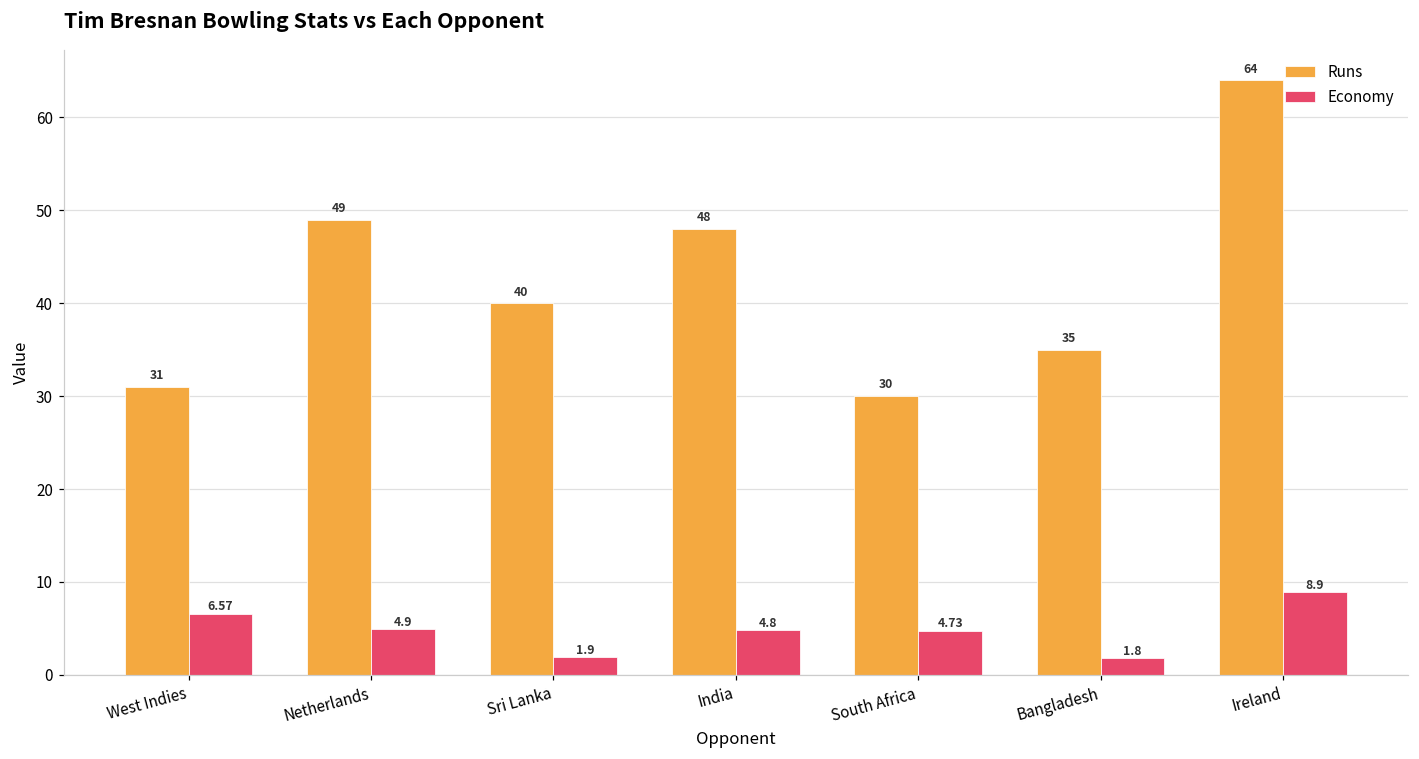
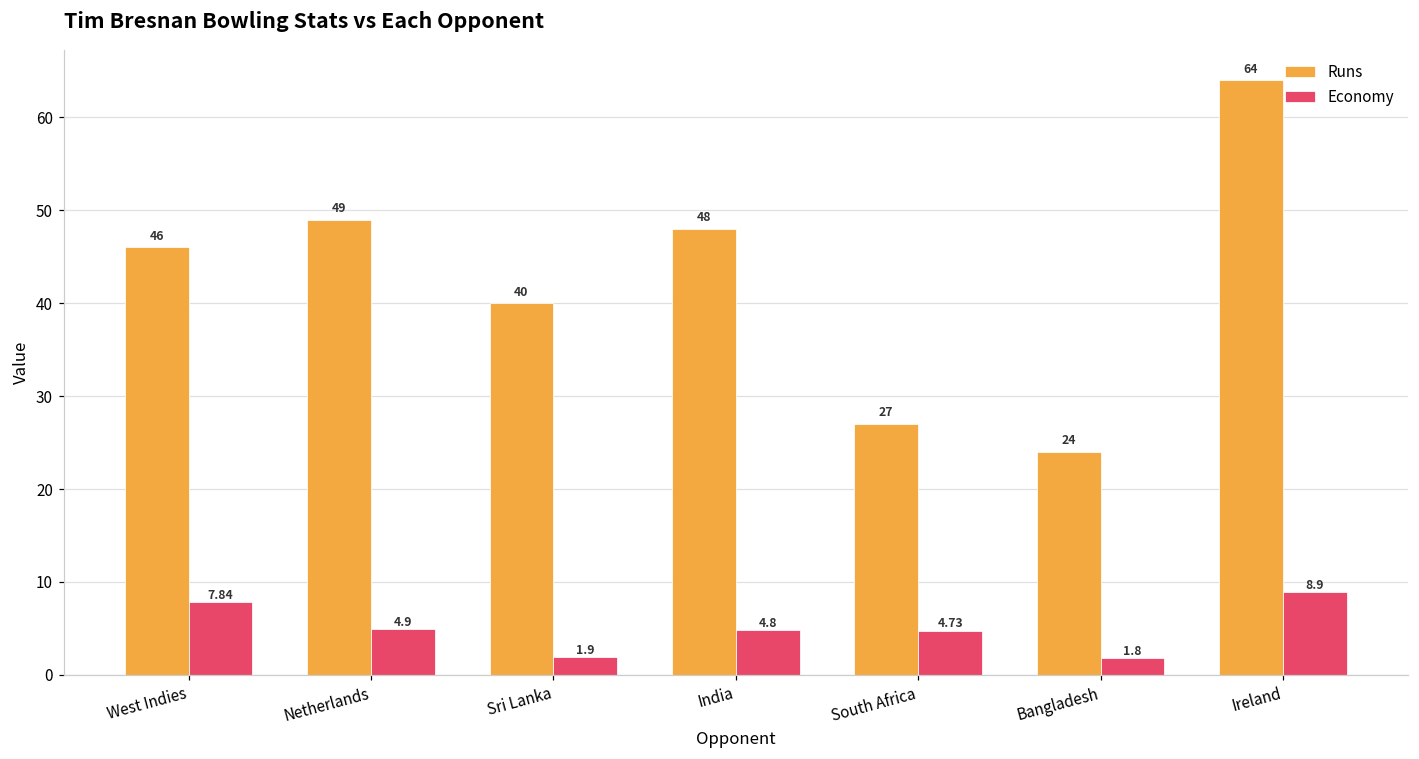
Runs, West Indies: 31 -> 46
Economy, West Indies: 6.57 -> 7.84
Runs, South Africa: 30 -> 27
Runs, Bangladesh: 35 -> 24
